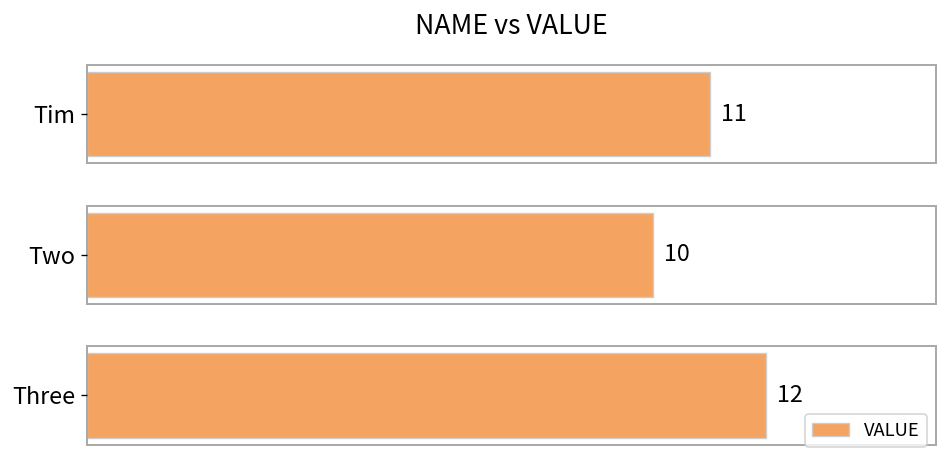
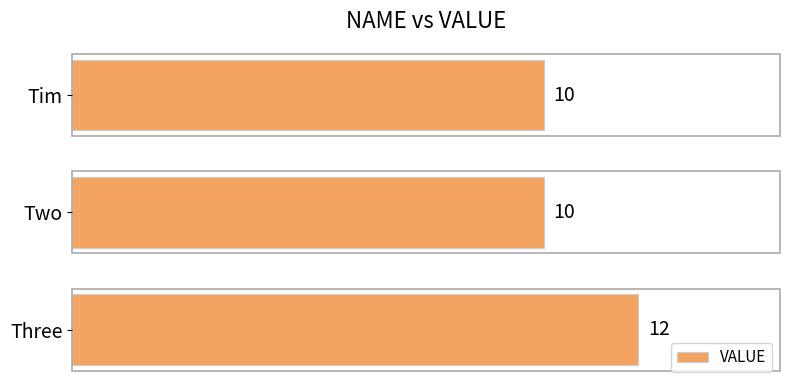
Tim: 11 -> 10
